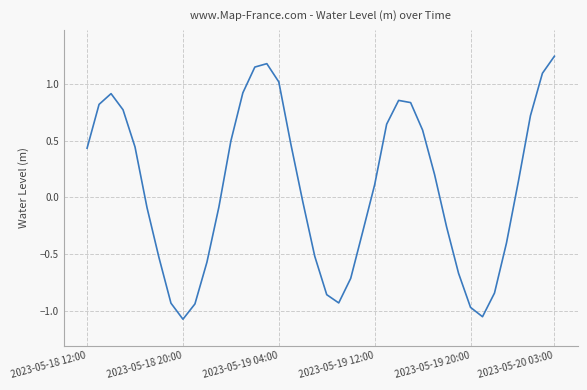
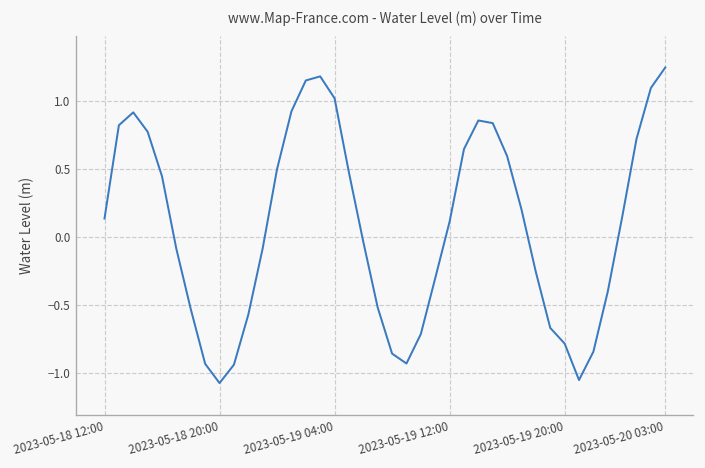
2023-05-18 12:00: 0.43 -> 0.13
2023-05-19 20:00: -0.97 -> -0.78
